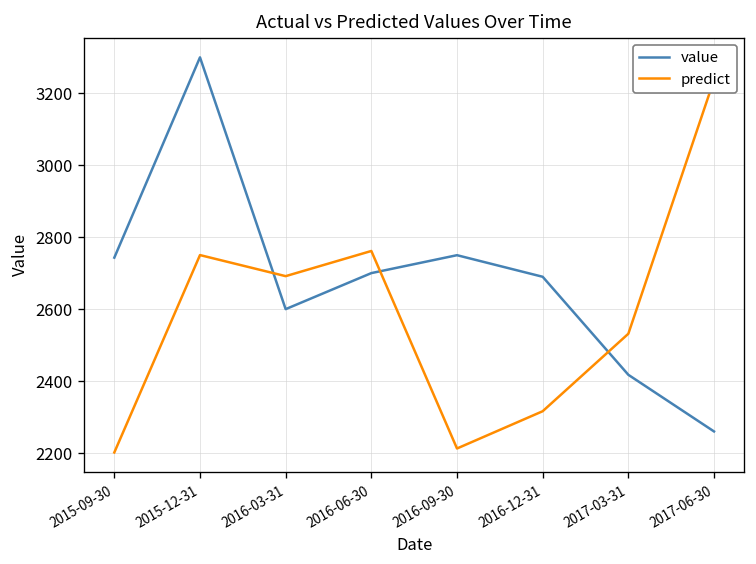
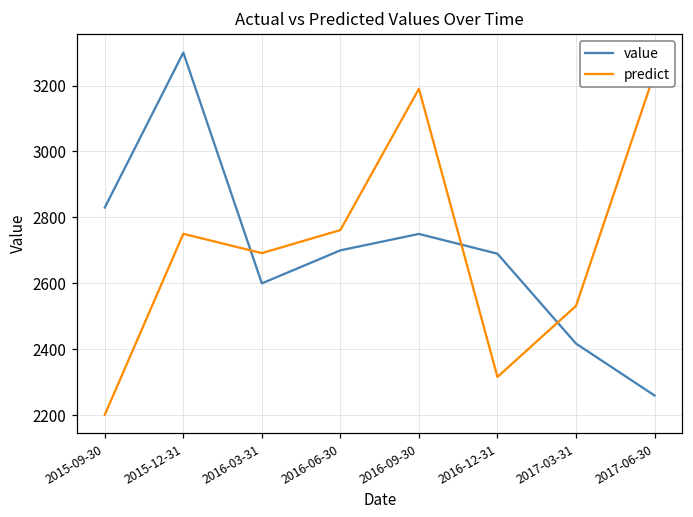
value, 2015-09-30: 2740 -> 2830
predict, 2016-09-30: 2210 -> 3190
